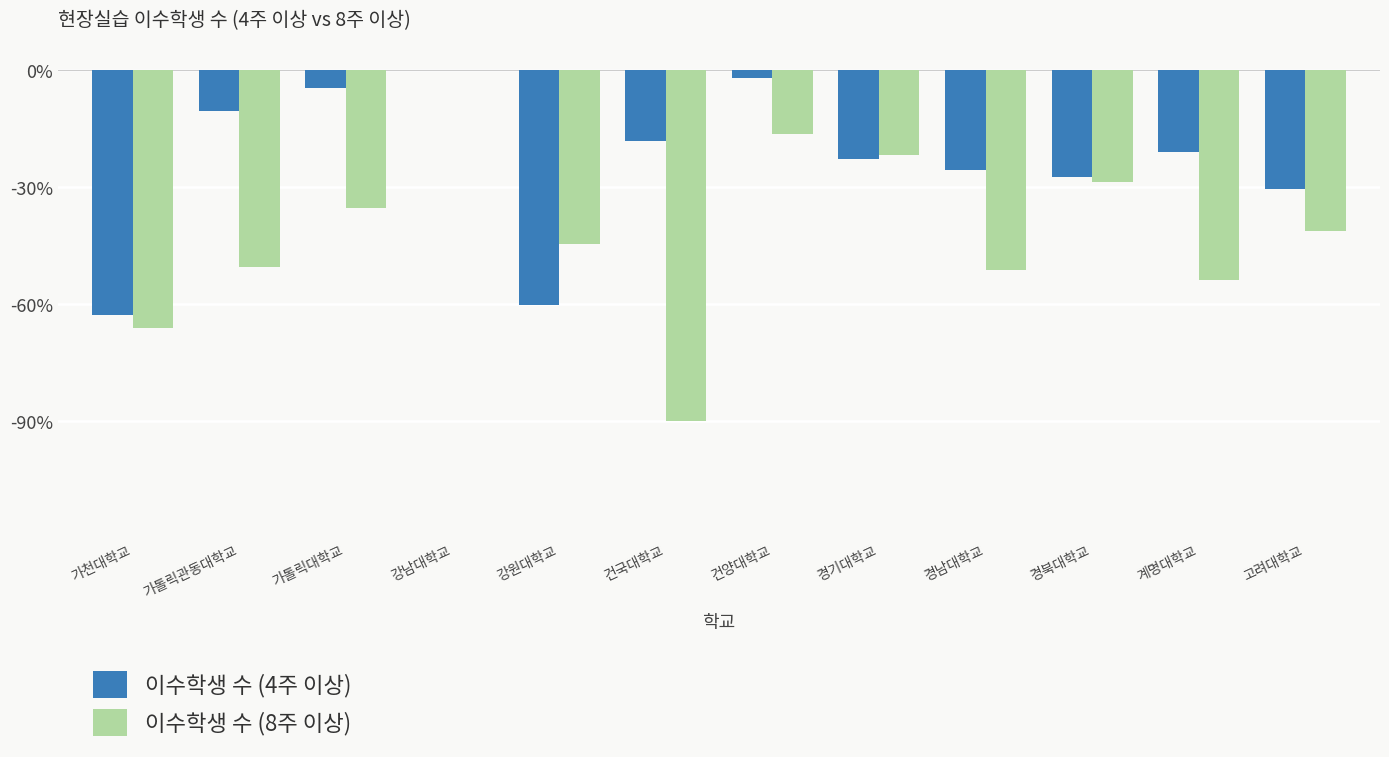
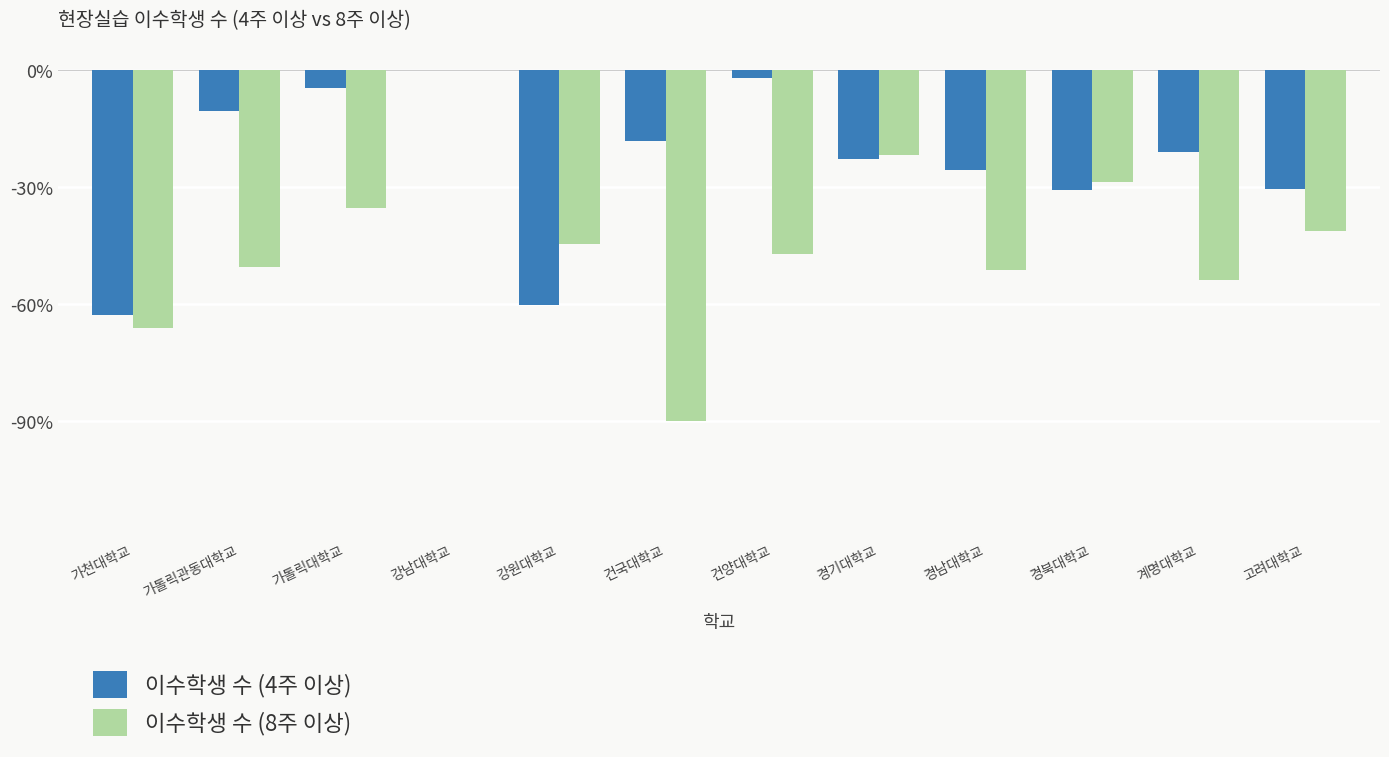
이수학생 수 (8주 이상), 건양대학교: -16% -> -47%
이수학생 수 (4주 이상), 경북대학교: -27% -> -31%
